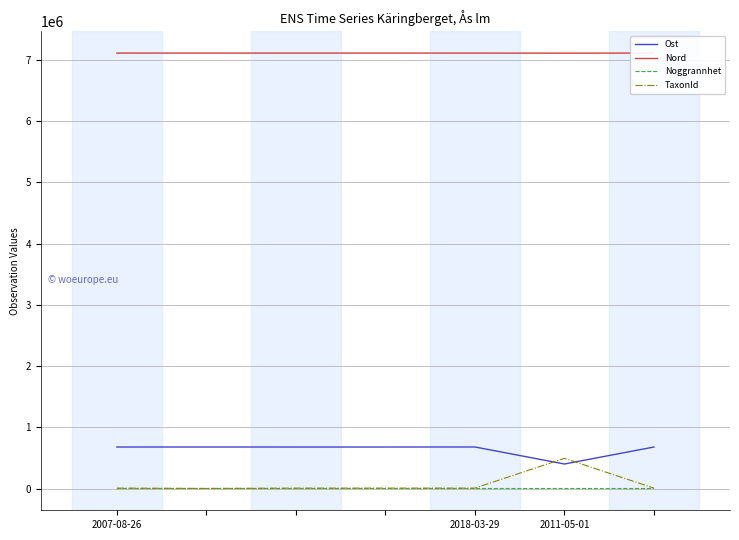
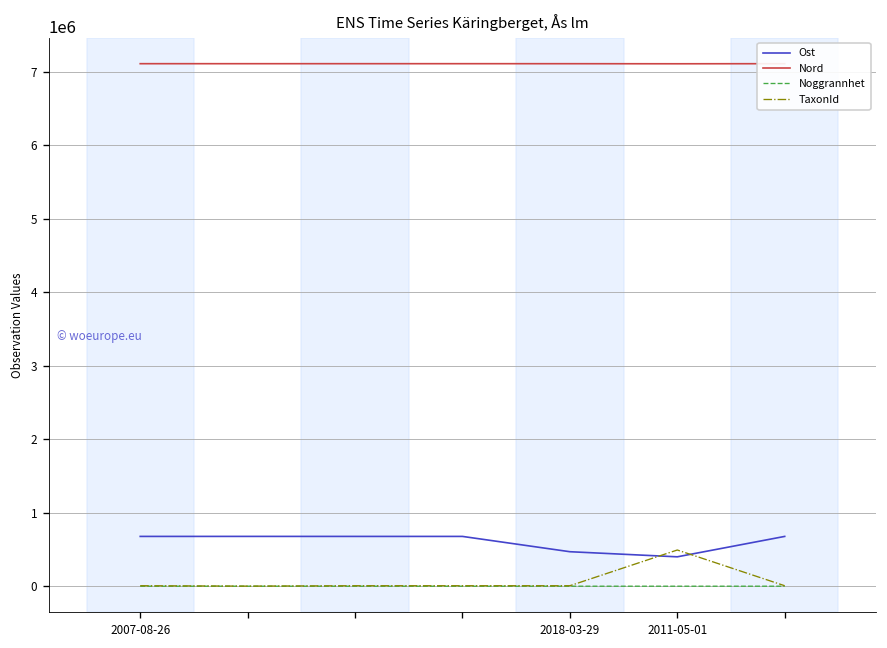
Ost, 2018-03-29: 700000 -> 500000
